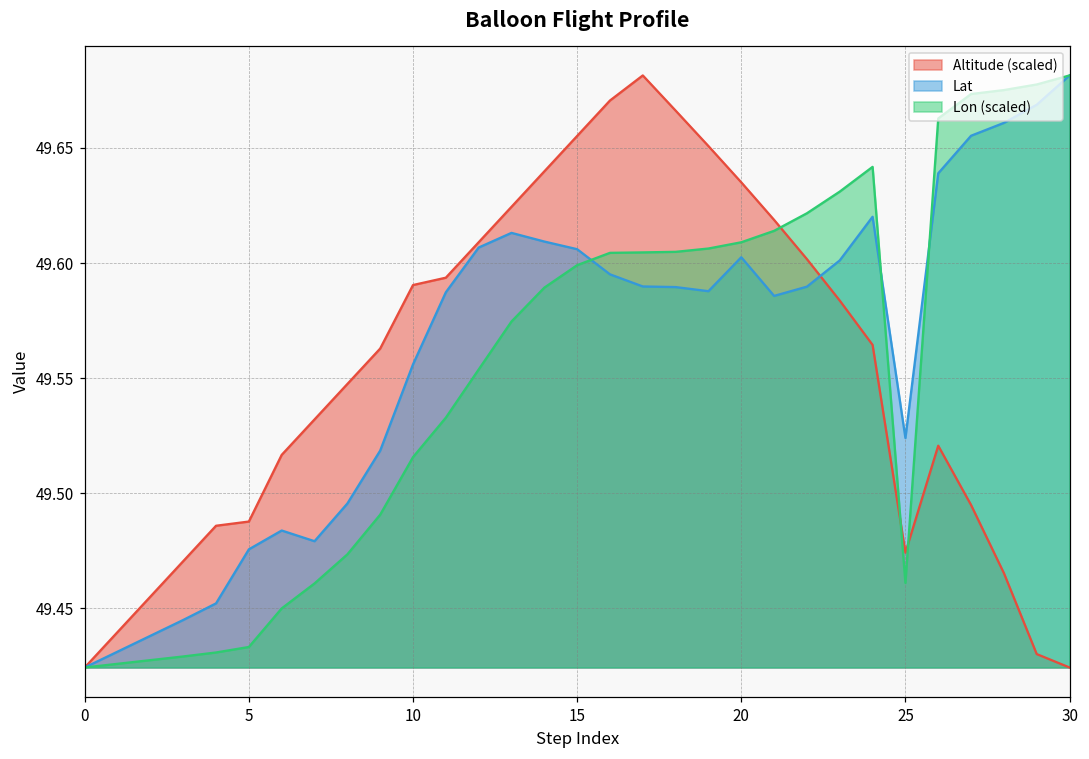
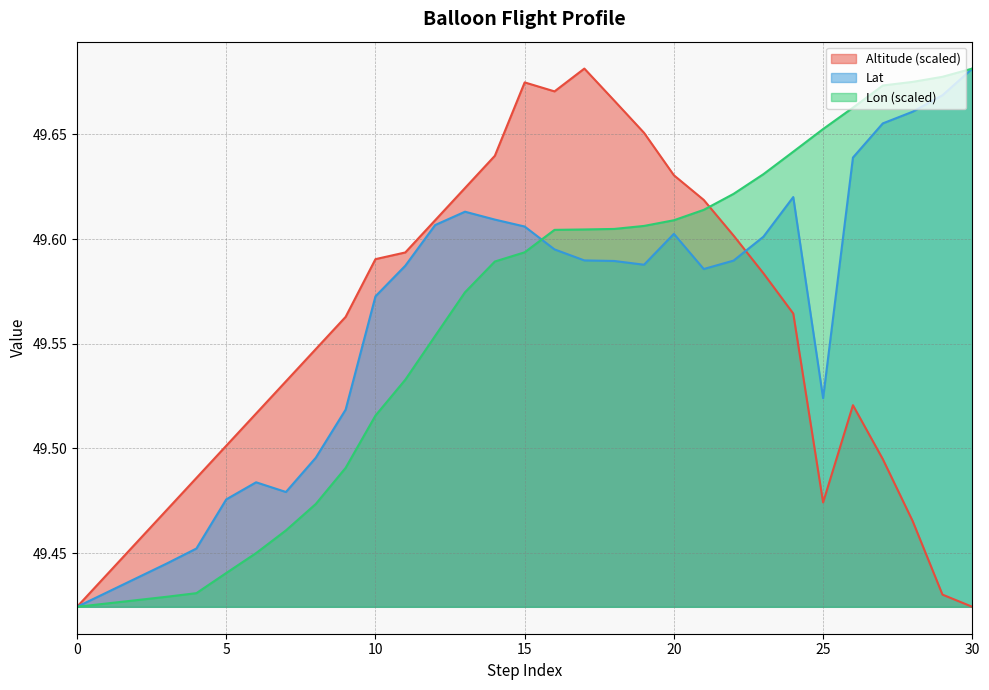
Altitude (scaled), 5: 49.488 -> 49.501
Lon (scaled), 5: 49.433 -> 49.440
Lat, 10: 49.556 -> 49.573
Altitude (scaled), 15: 49.655 -> 49.675
Lon (scaled), 15: 49.599 -> 49.594
Altitude (scaled), 20: 49.635 -> 49.631
Lon (scaled), 25: 49.461 -> 49.653
